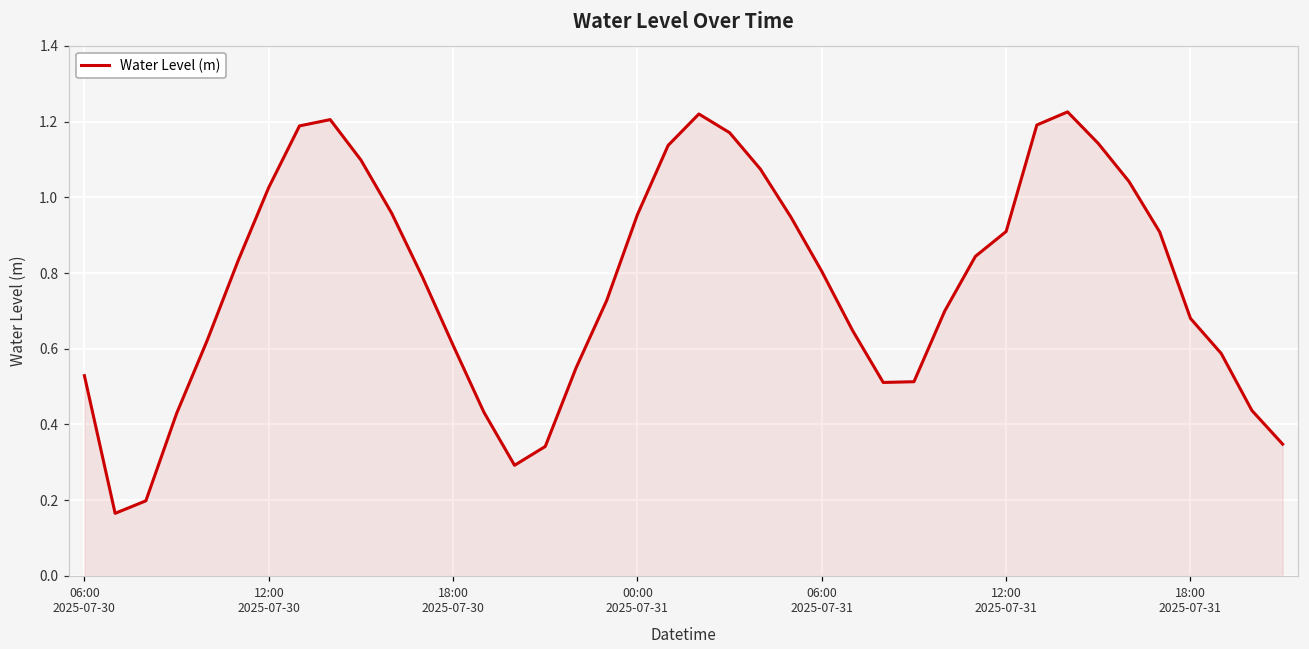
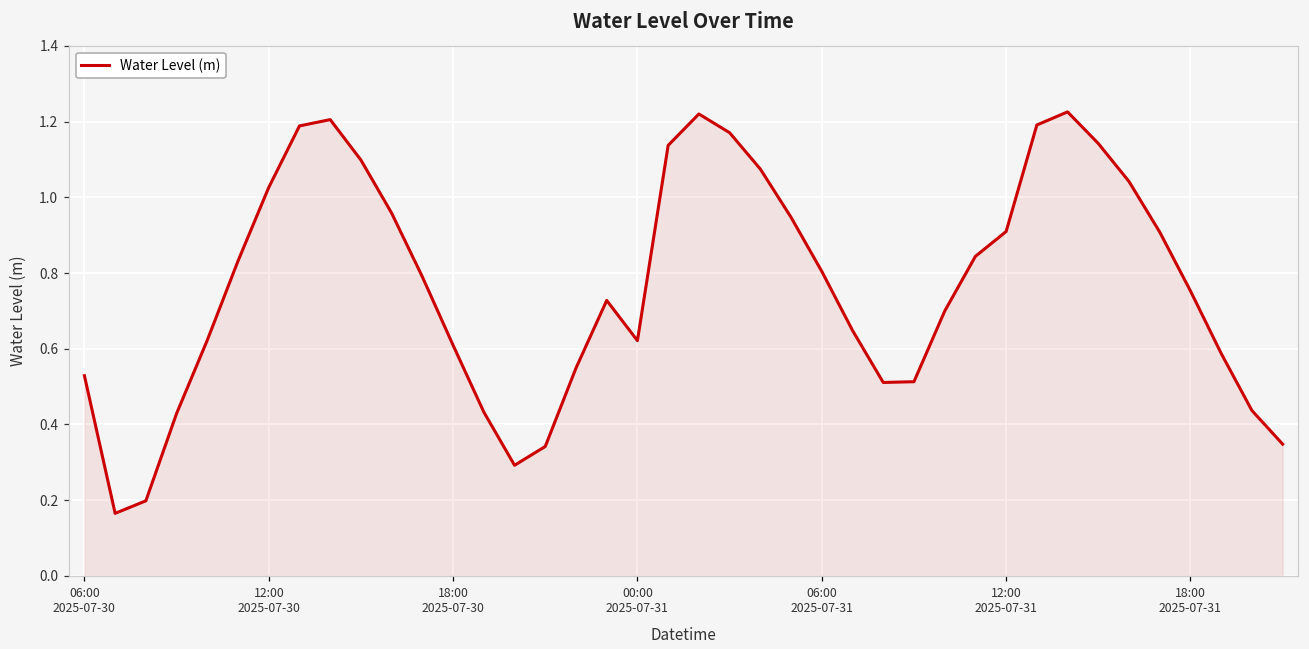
00:00 2025-07-31: 0.95 -> 0.62
18:00 2025-07-31: 0.68 -> 0.75
